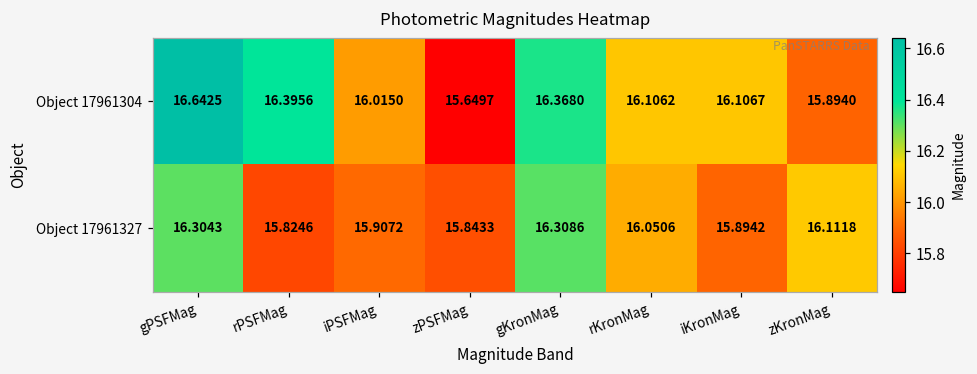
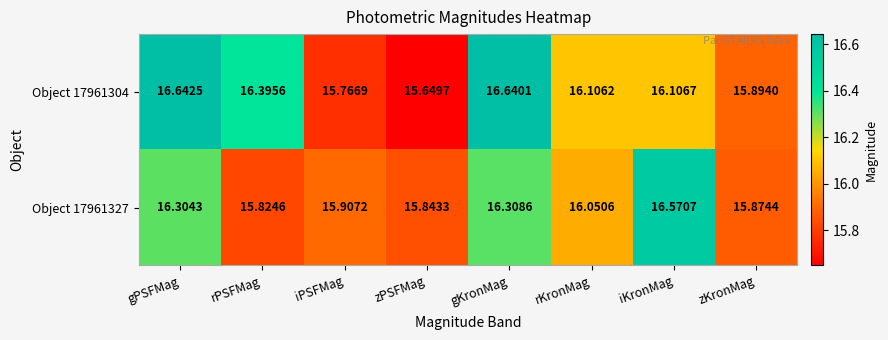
Object 17961304, iPSFMag: 16.0150 -> 15.7669
Object 17961304, gKronMag: 16.3680 -> 16.6401
Object 17961327, iKronMag: 15.8942 -> 16.5707
Object 17961327, zKronMag: 16.1118 -> 15.8744
